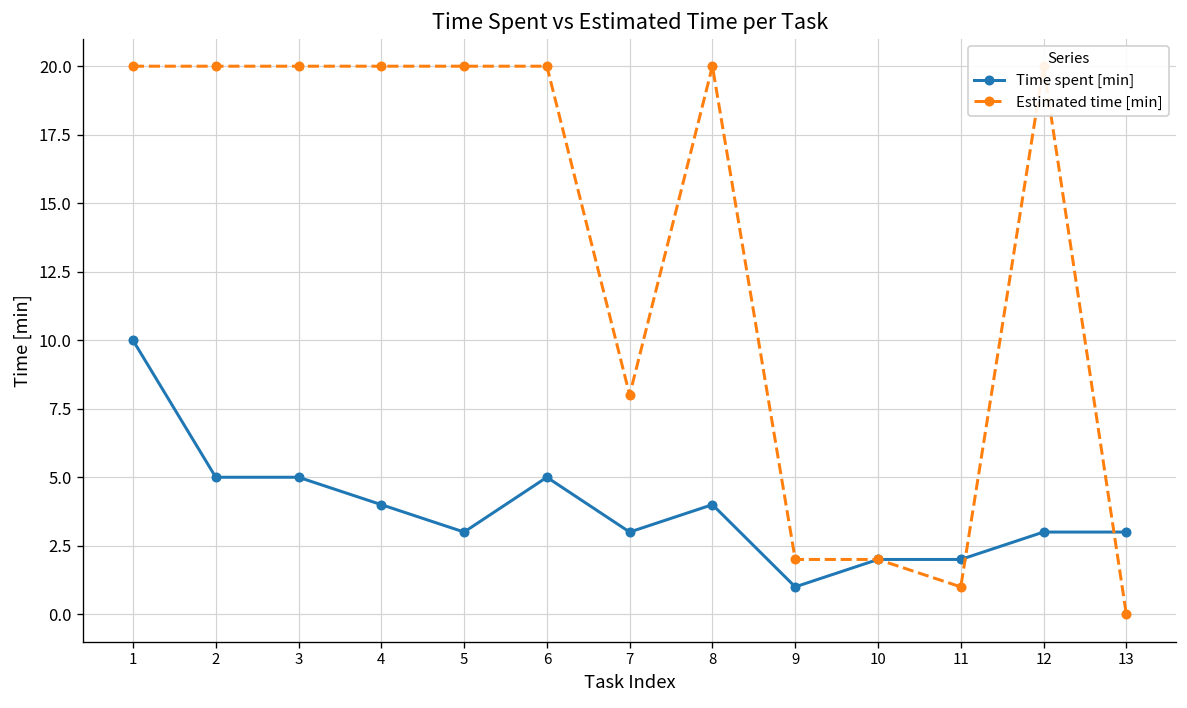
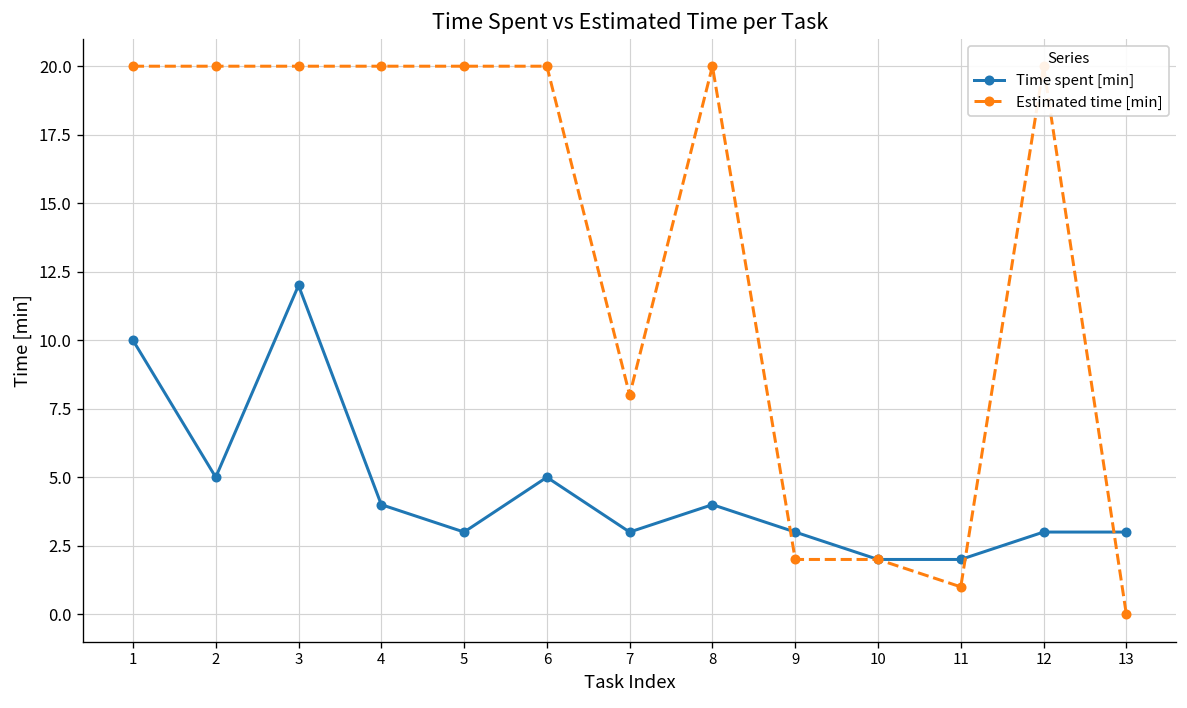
Time spent [min], 3: 5 -> 12
Time spent [min], 9: 1 -> 3
